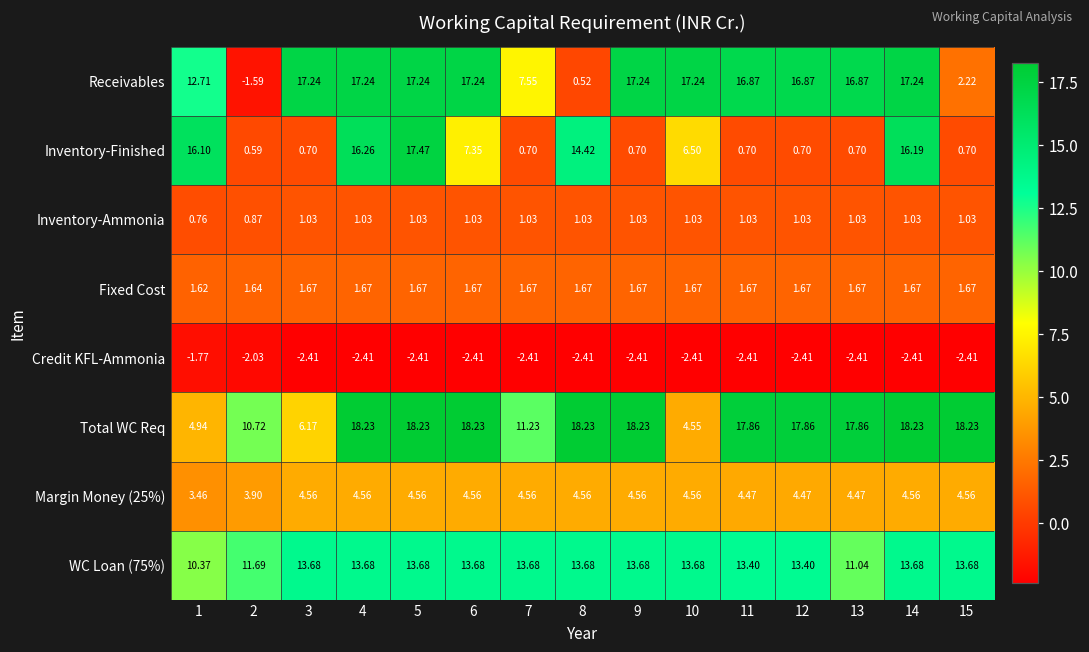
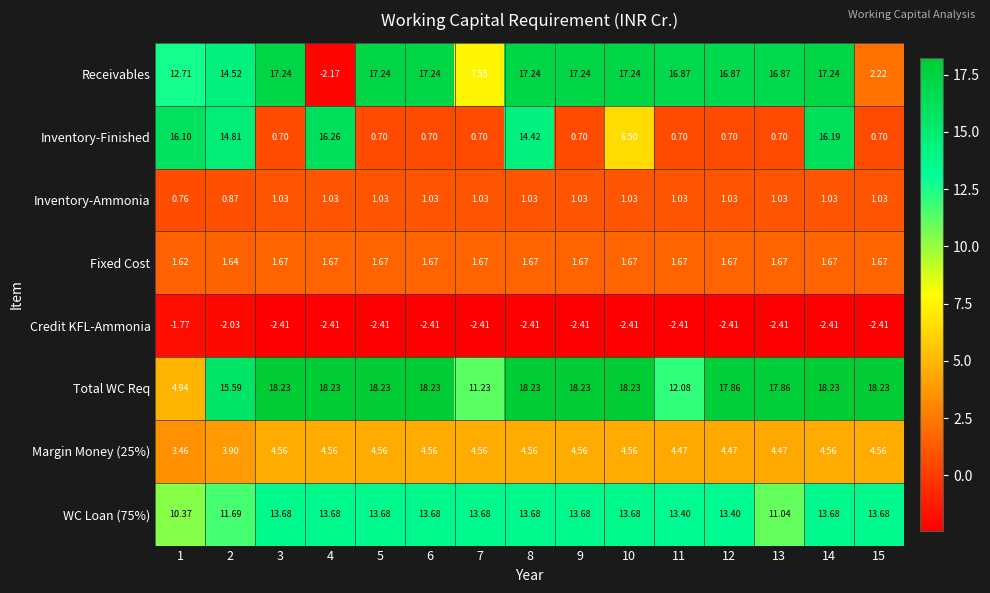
Receivables, 2: -1.59 -> 14.52
Receivables, 4: 17.24 -> -2.17
Receivables, 8: 0.52 -> 17.24
Inventory-Finished, 2: 0.59 -> 14.81
Inventory-Finished, 5: 17.47 -> 0.70
Inventory-Finished, 6: 7.35 -> 0.70
Total WC Req, 2: 10.72 -> 15.59
Total WC Req, 3: 6.17 -> 18.23
Total WC Req, 10: 4.55 -> 18.23
Total WC Req, 11: 17.86 -> 12.08
